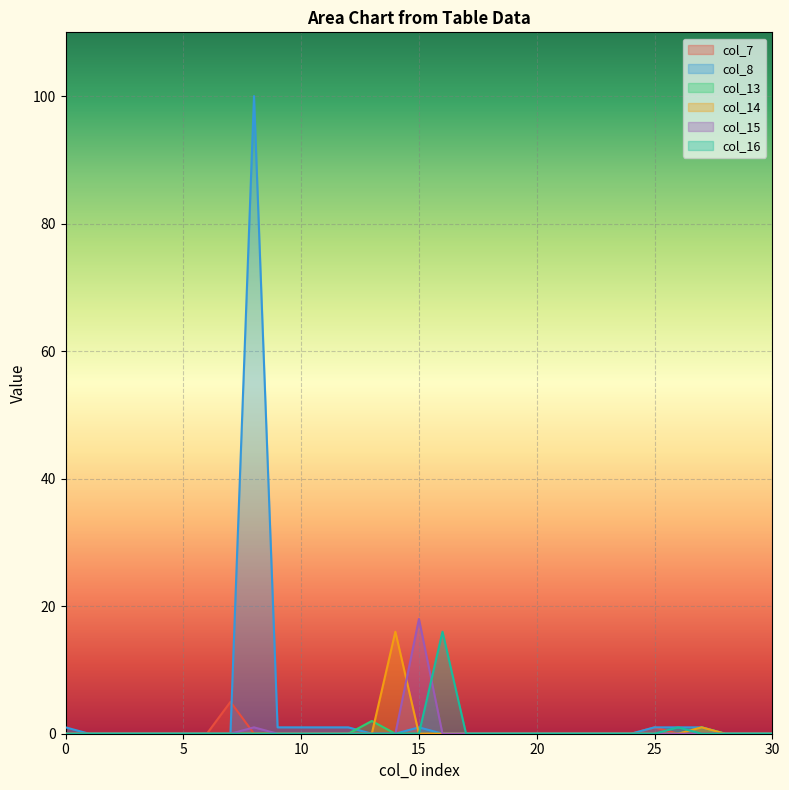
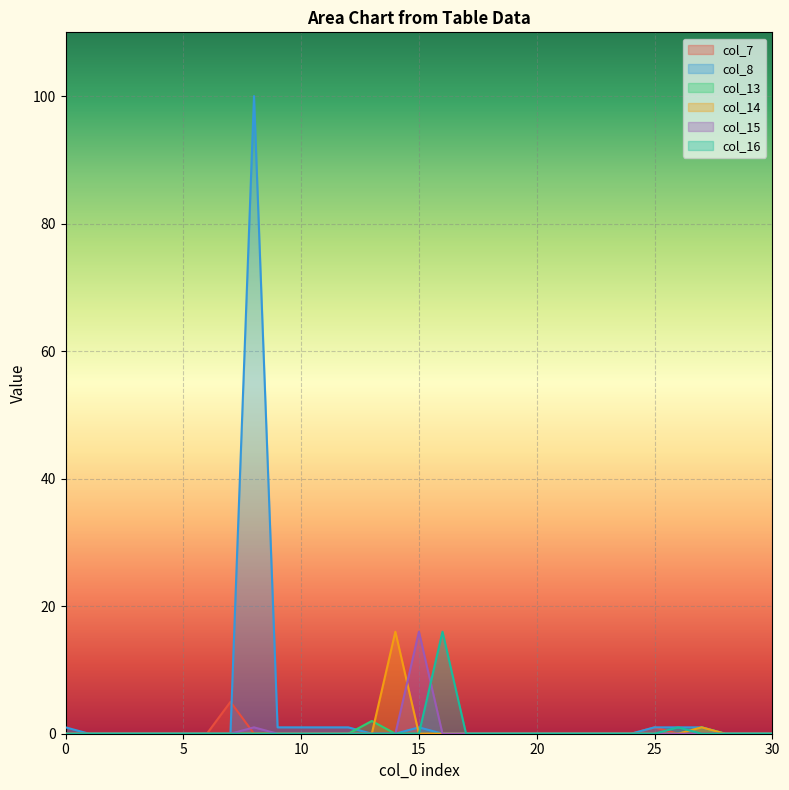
col_15, 15: 18 -> 16
